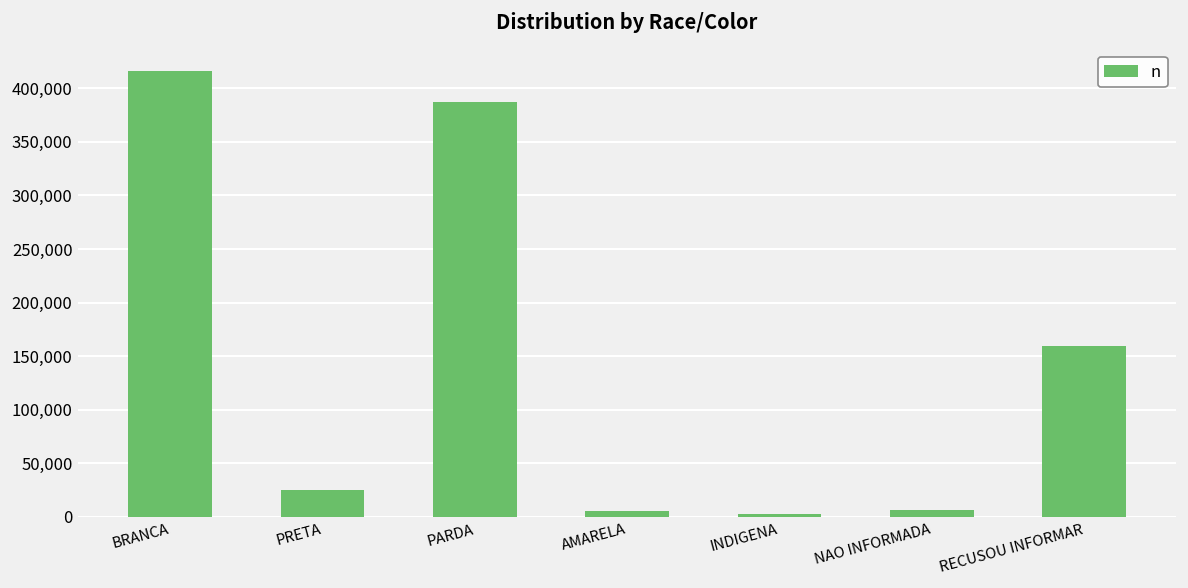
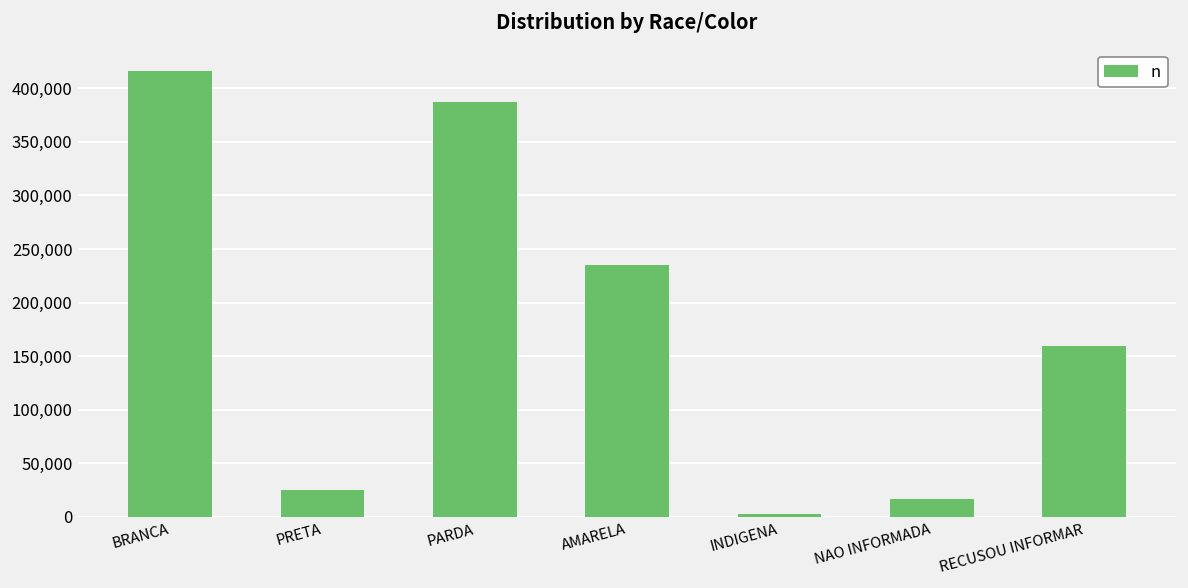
AMARELA: 10,000 -> 240,000
NAO INFORMADA: 10,000 -> 20,000
